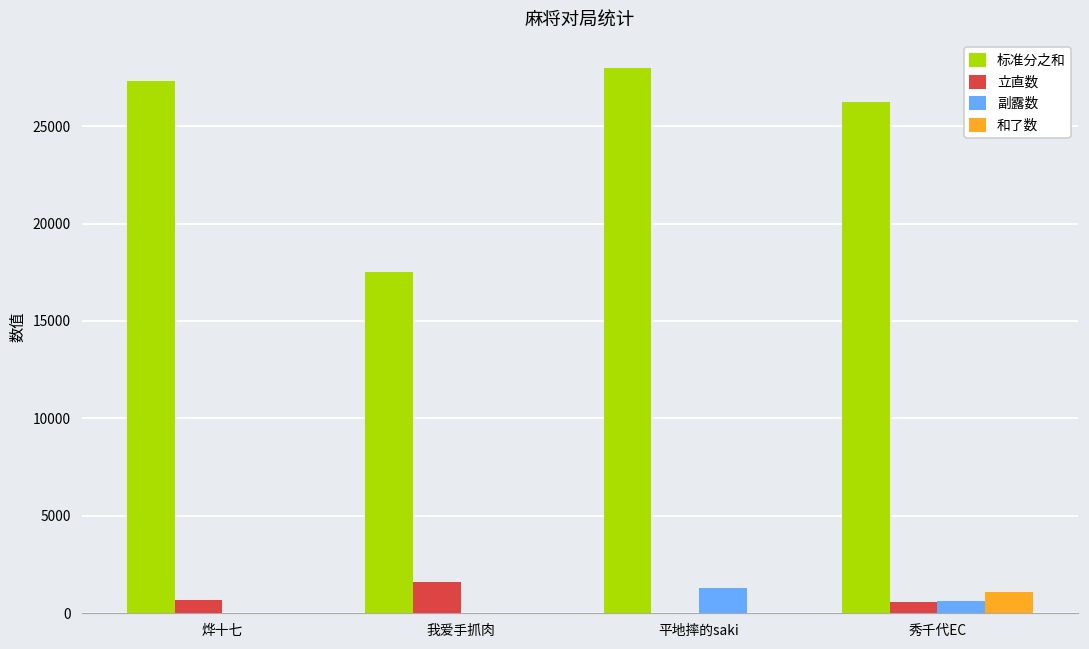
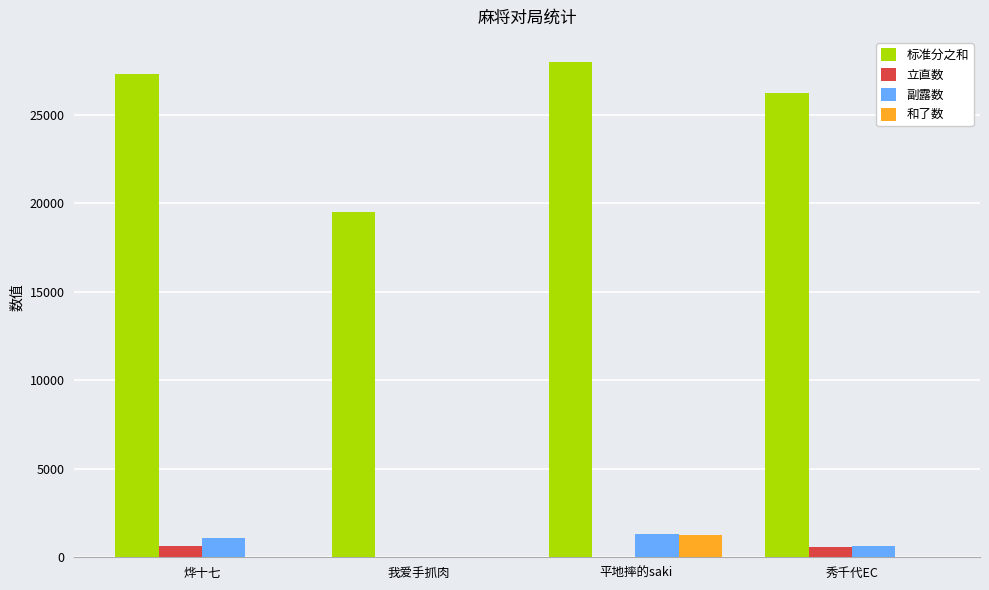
副露数, 烨十七: 0 -> 1100
标准分之和, 我爱手抓肉: 17500 -> 19500
立直数, 我爱手抓肉: 1600 -> 0
和了数, 平地摔的saki: 0 -> 1200
和了数, 秀千代EC: 1100 -> 0
